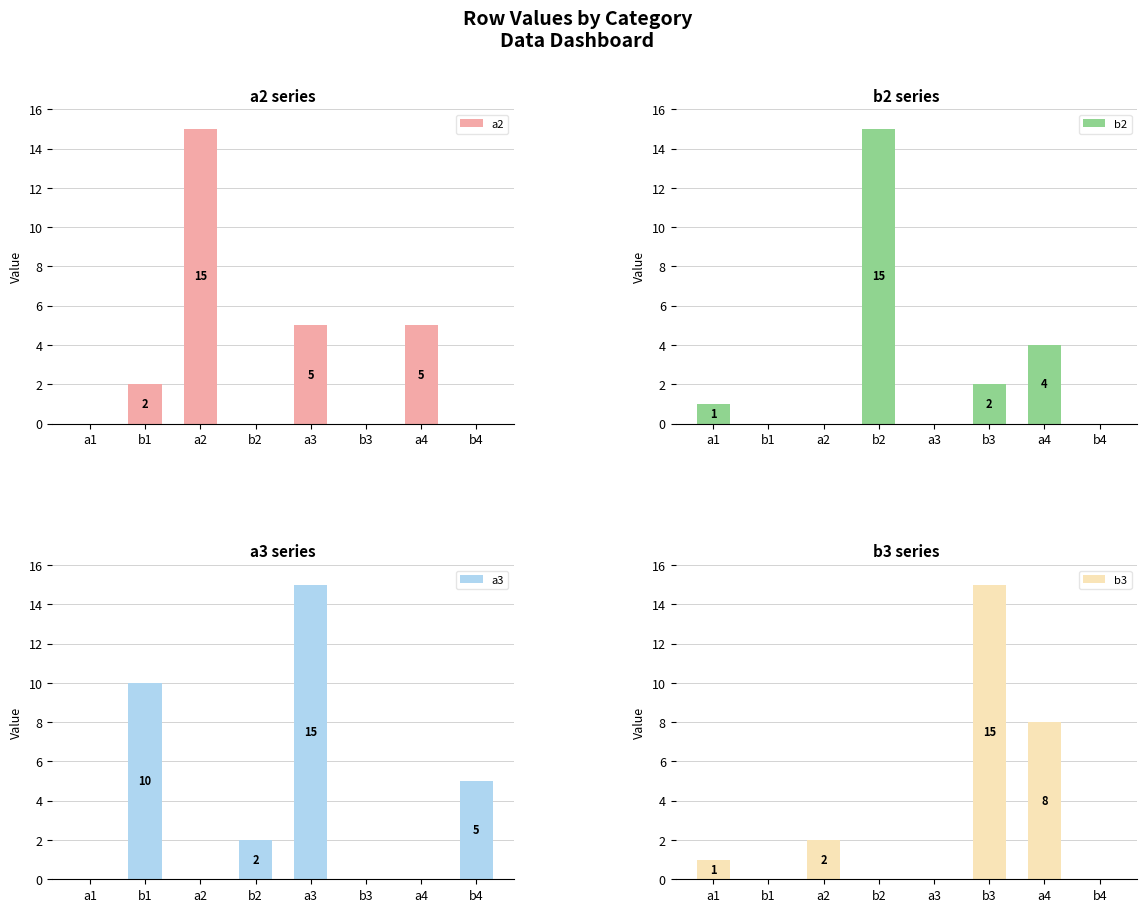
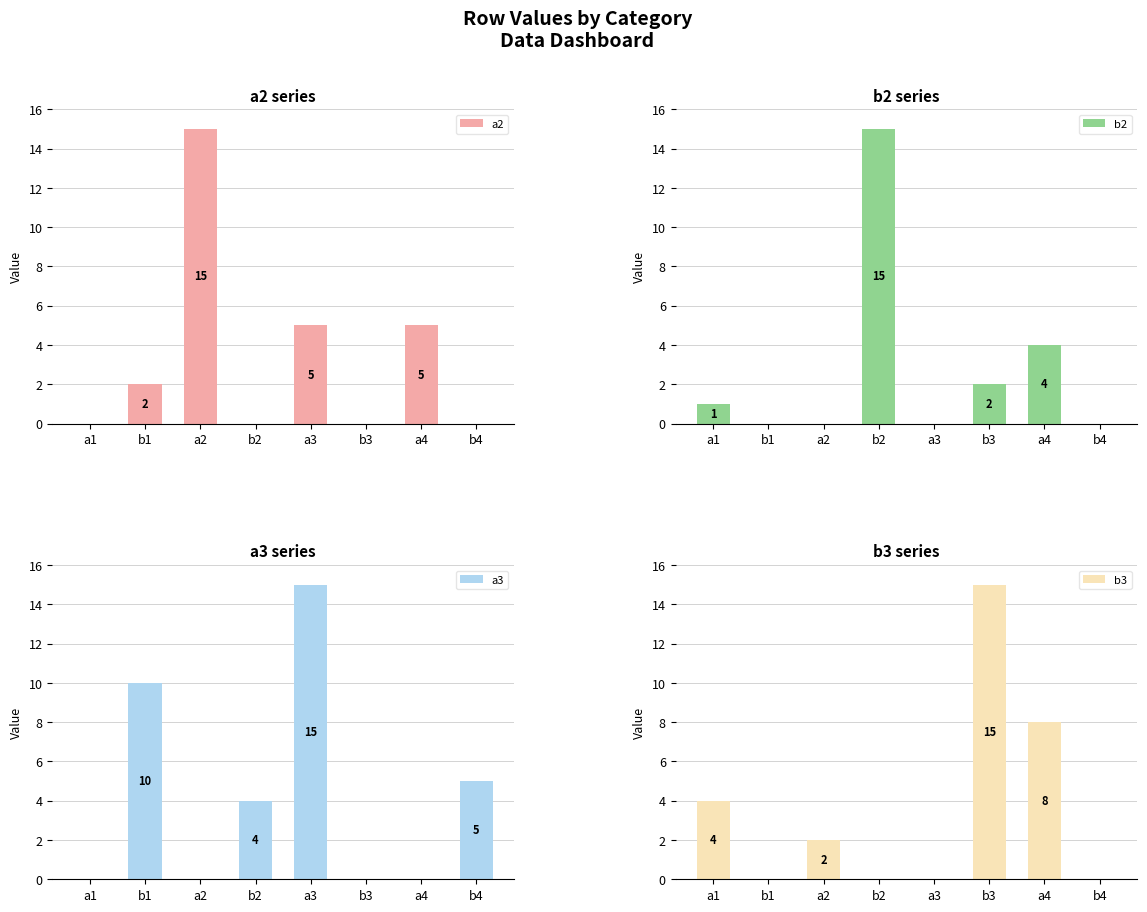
a3 series, b2: 2 -> 4
b3 series, a1: 1 -> 4
